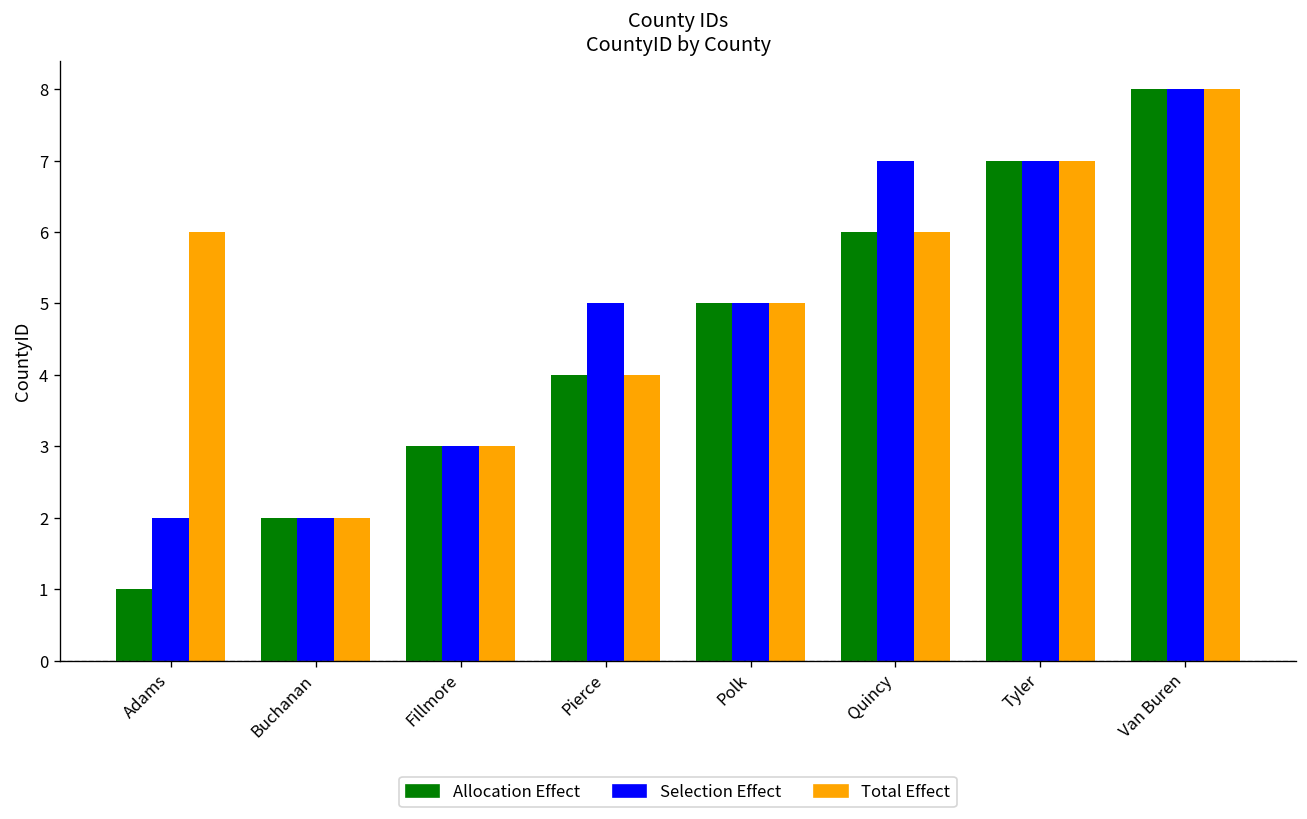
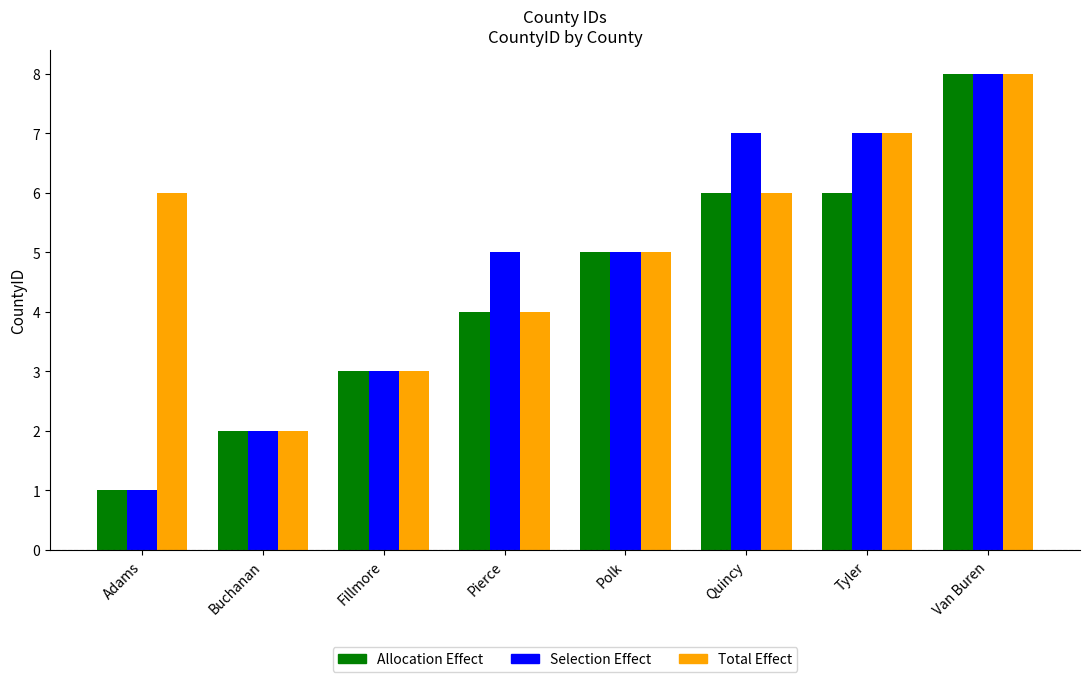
Selection Effect, Adams: 2 -> 1
Allocation Effect, Tyler: 7 -> 6
